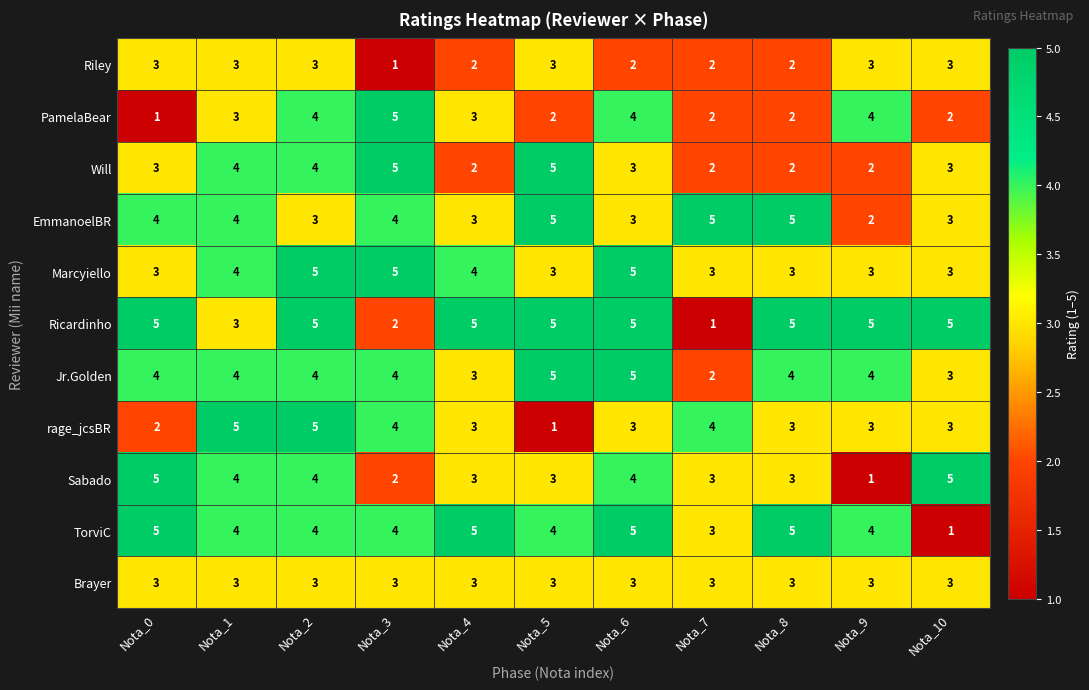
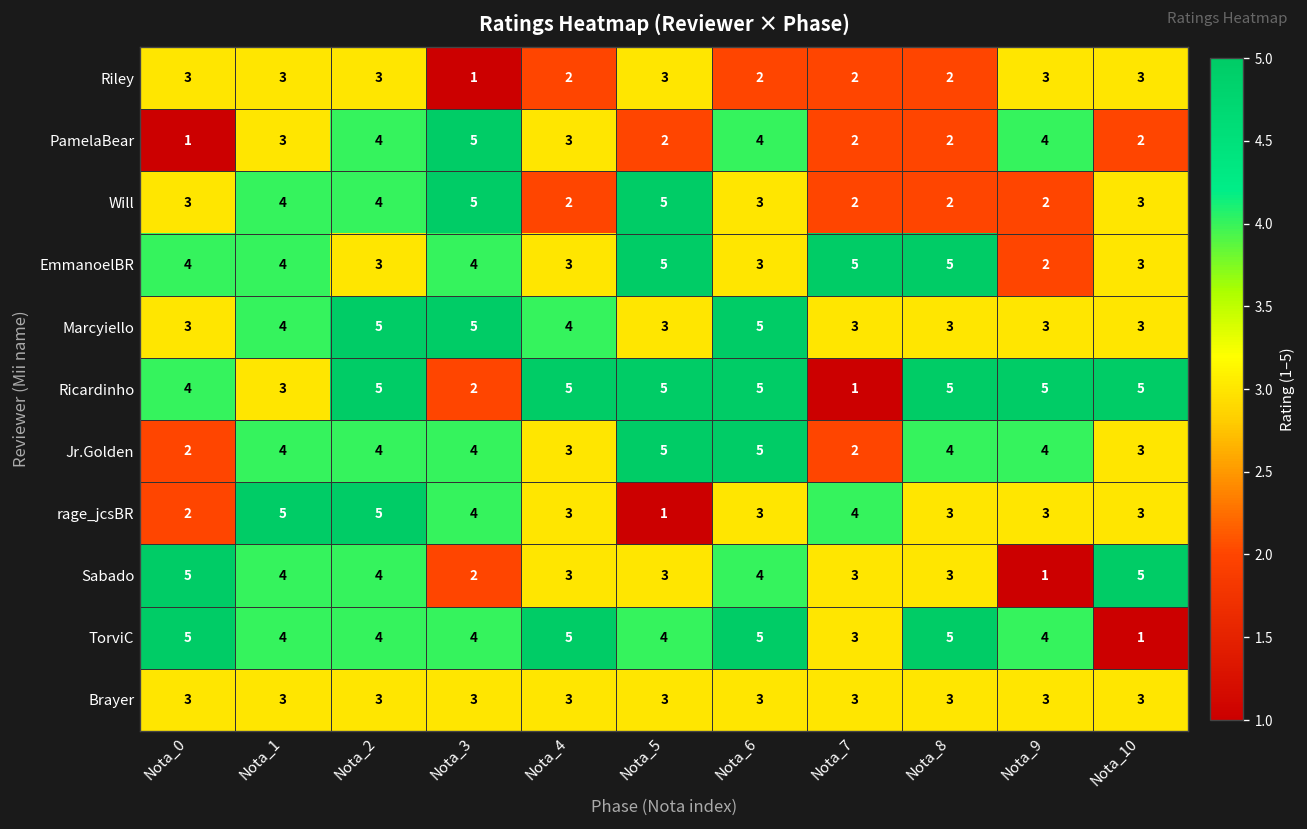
Ricardinho, Nota_0: 5 -> 4
Jr.Golden, Nota_0: 4 -> 2
